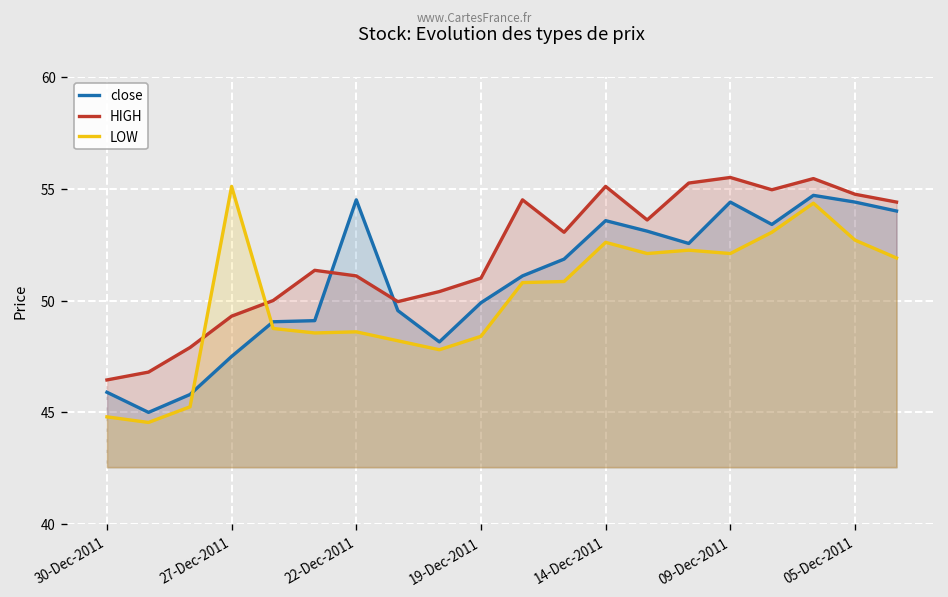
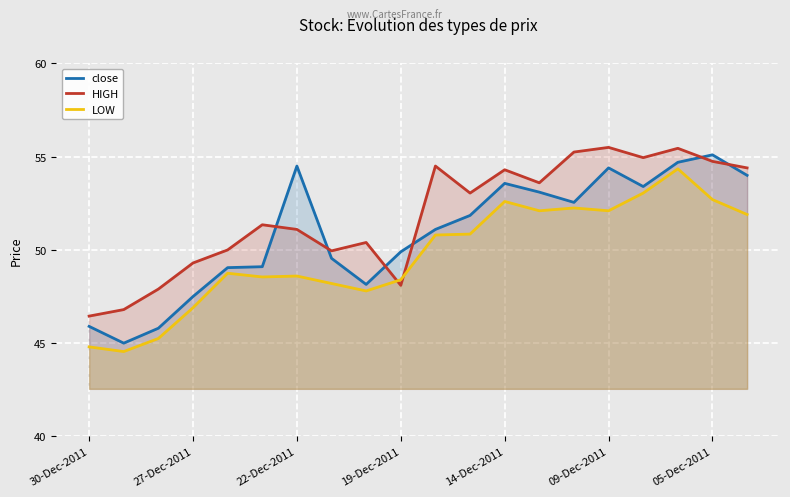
LOW, 27-Dec-2011: 55.1 -> 46.9
HIGH, 19-Dec-2011: 51.0 -> 48.1
HIGH, 14-Dec-2011: 55.1 -> 54.3
close, 05-Dec-2011: 54.4 -> 55.1
